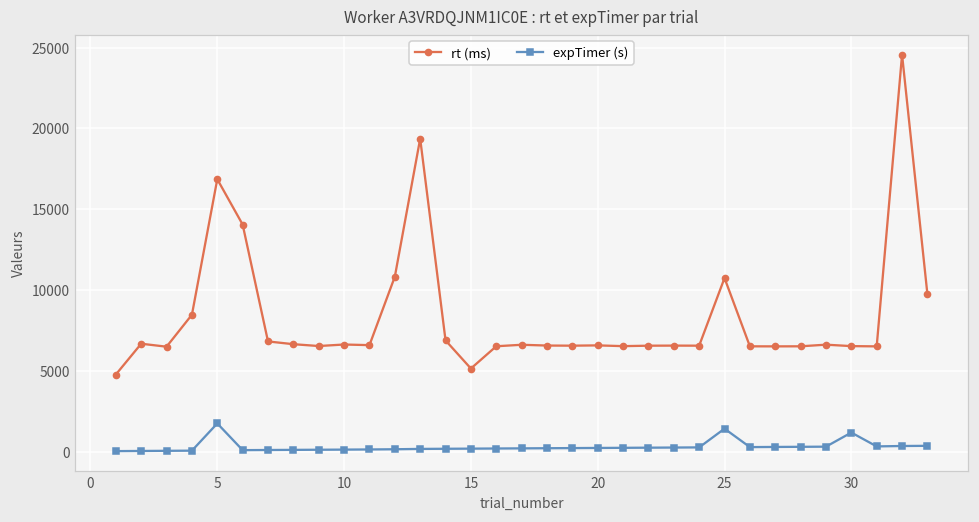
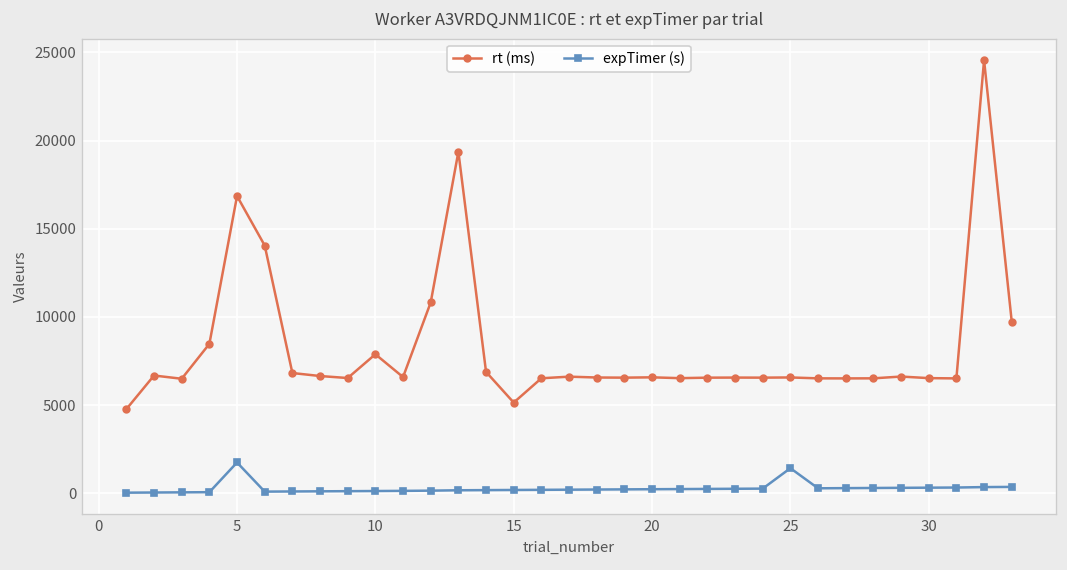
rt (ms), 10: 6600 -> 7900
rt (ms), 25: 10700 -> 6600
expTimer (s), 30: 1200 -> 300
